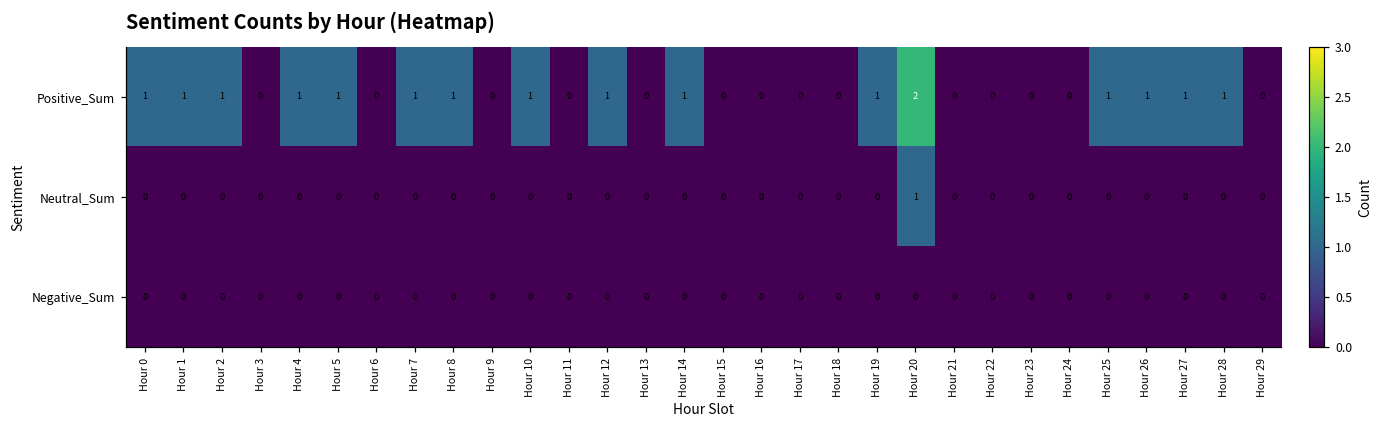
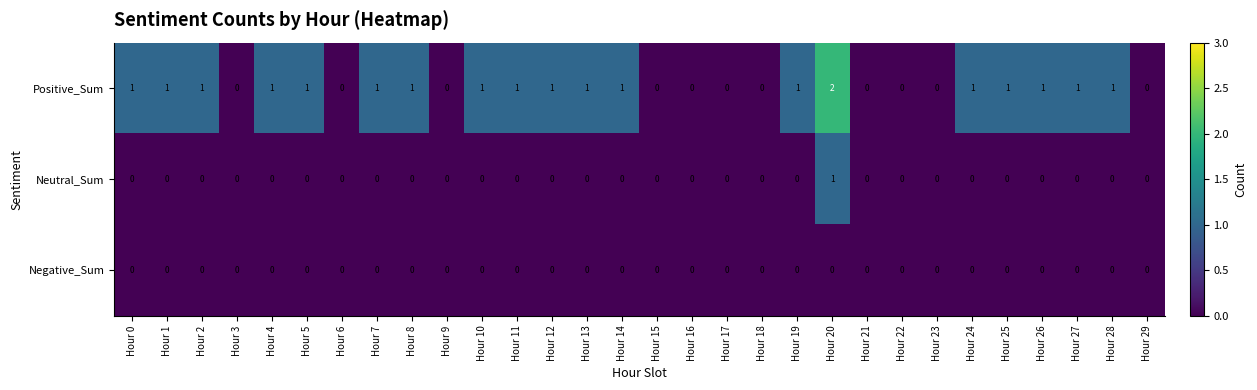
Positive_Sum, Hour 11: 0 -> 1
Positive_Sum, Hour 13: 0 -> 1
Positive_Sum, Hour 24: 0 -> 1
